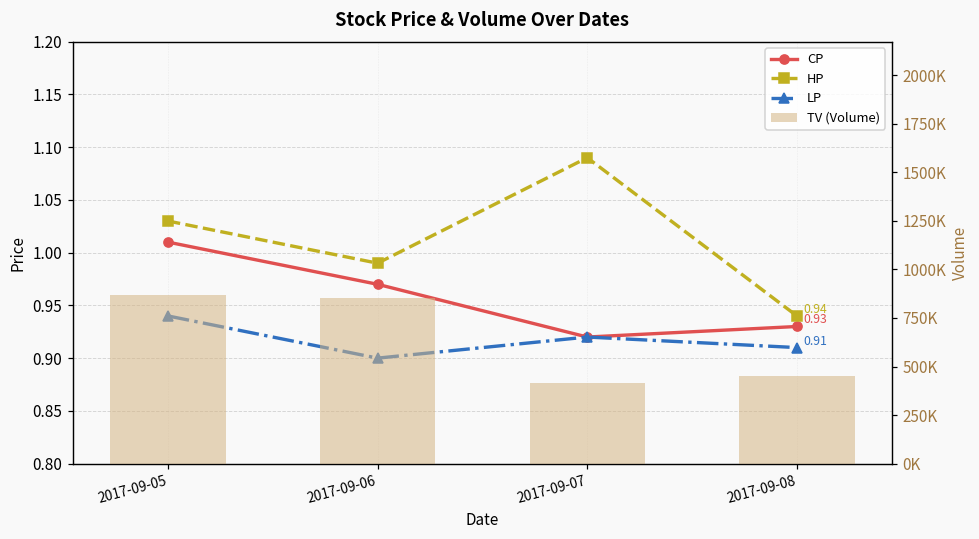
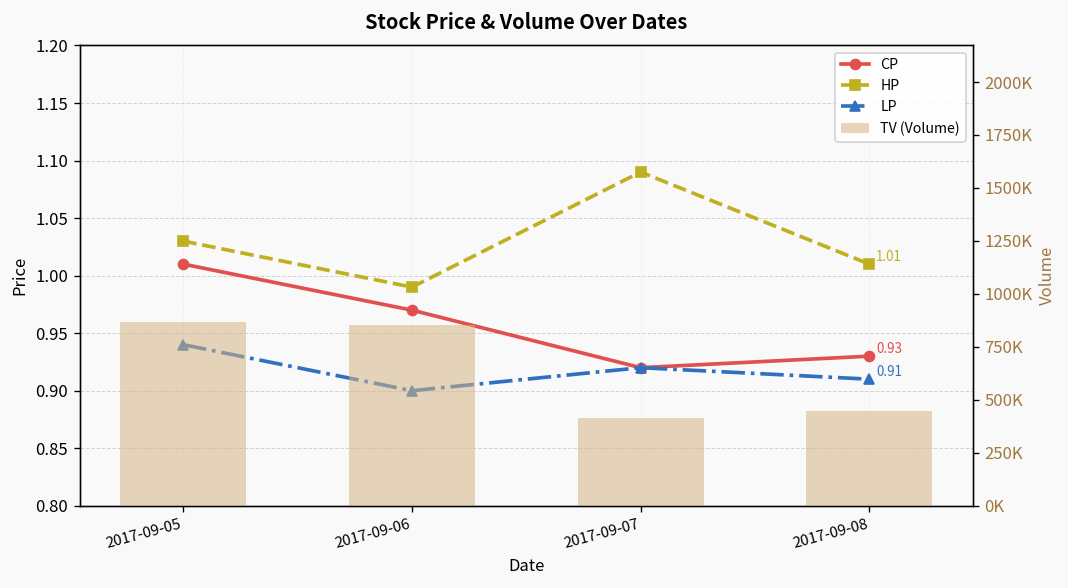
HP, 2017-09-08: 0.94 -> 1.01
